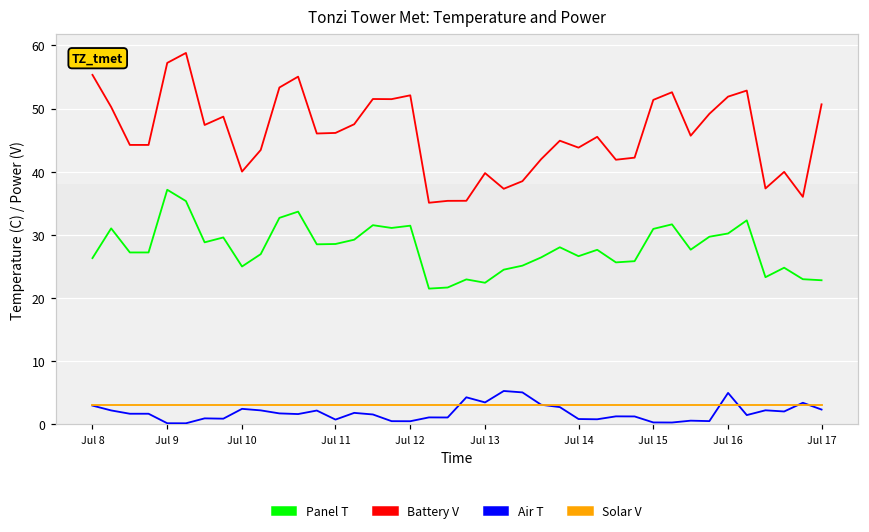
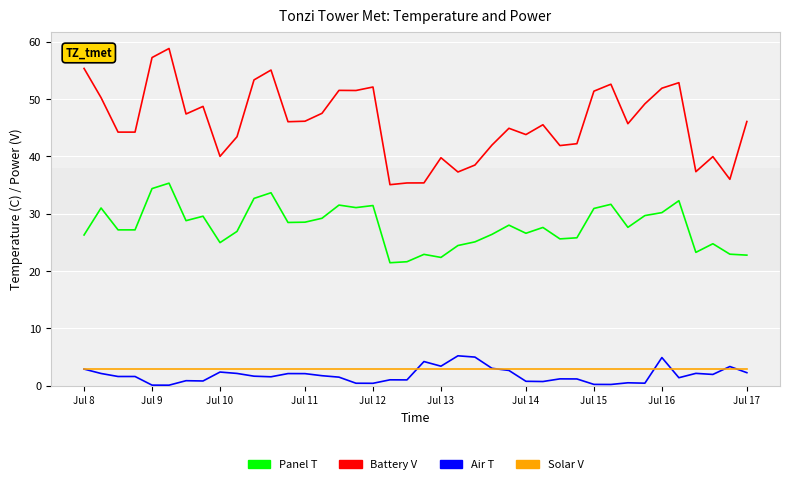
Panel T, Jul 9: 37 -> 34
Air T, Jul 11: 1 -> 2
Battery V, Jul 17: 51 -> 46
